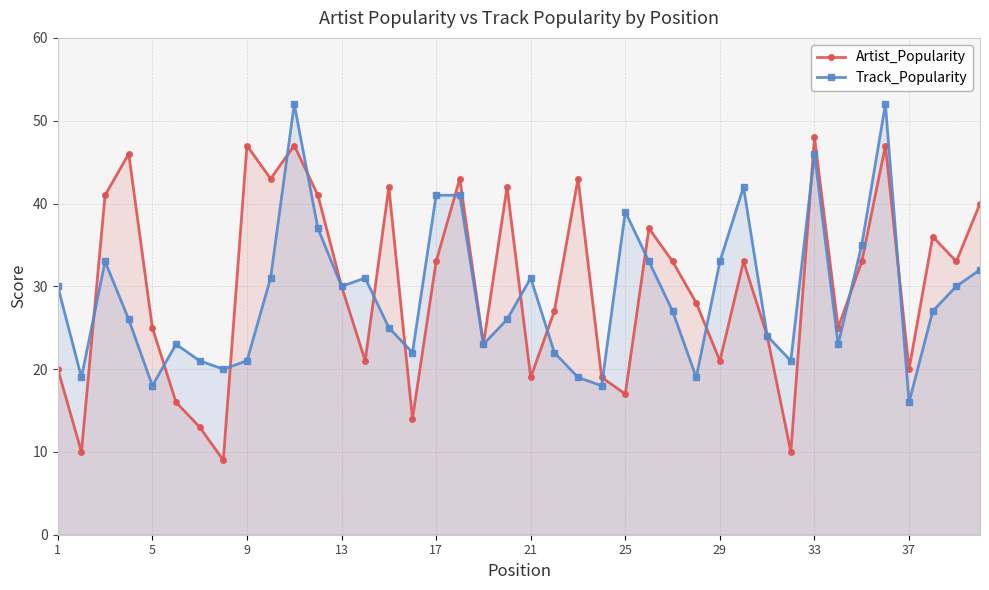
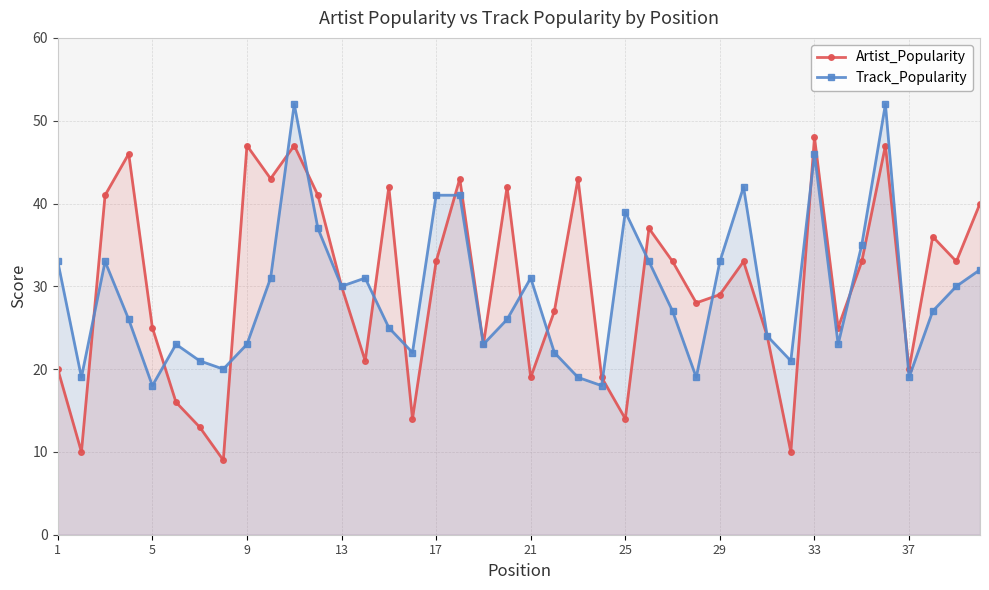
Track_Popularity, 1: 30 -> 33
Track_Popularity, 9: 21 -> 23
Artist_Popularity, 25: 17 -> 14
Artist_Popularity, 29: 21 -> 29
Track_Popularity, 37: 16 -> 19
